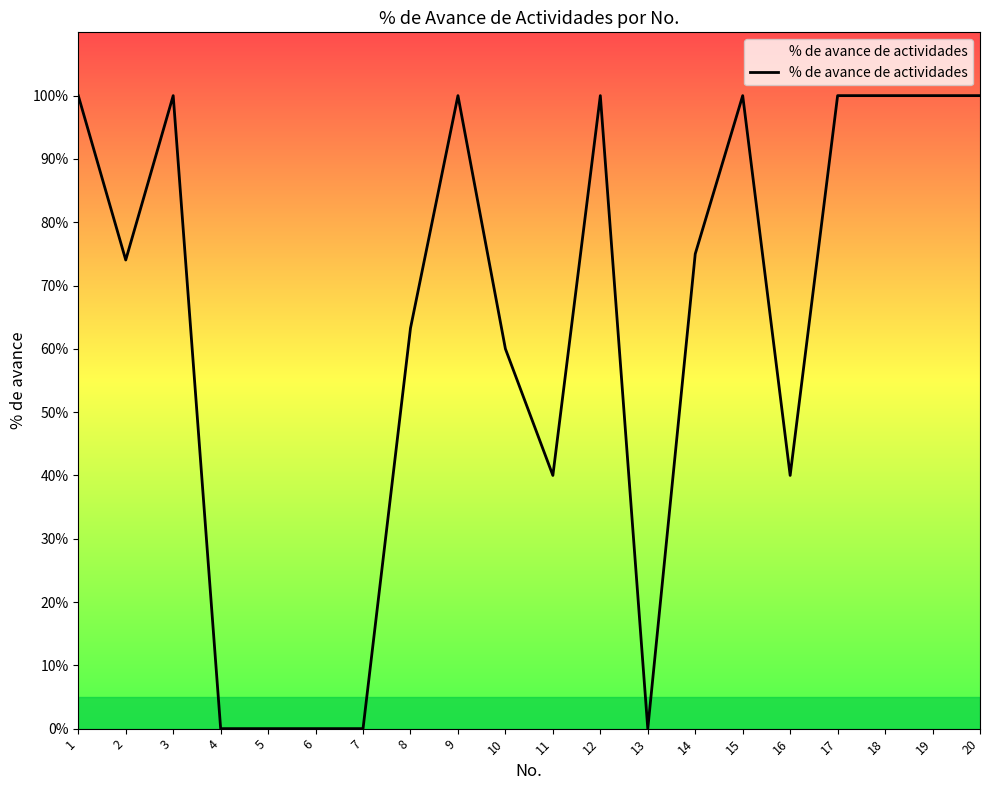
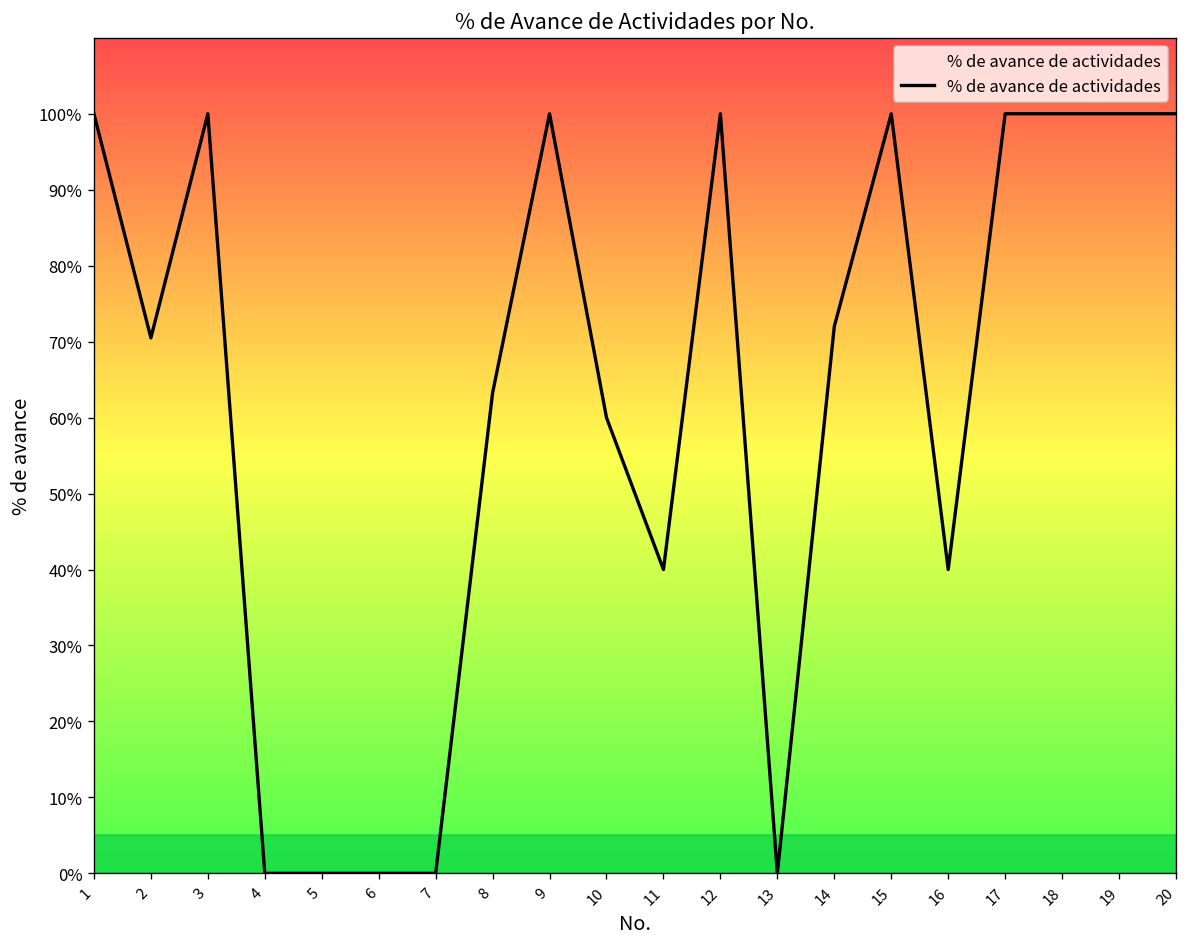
2: 74% -> 70%
14: 75% -> 72%
